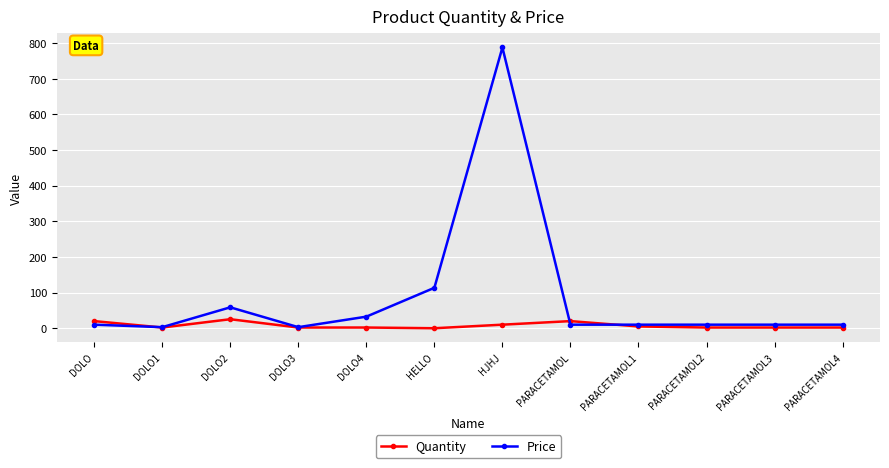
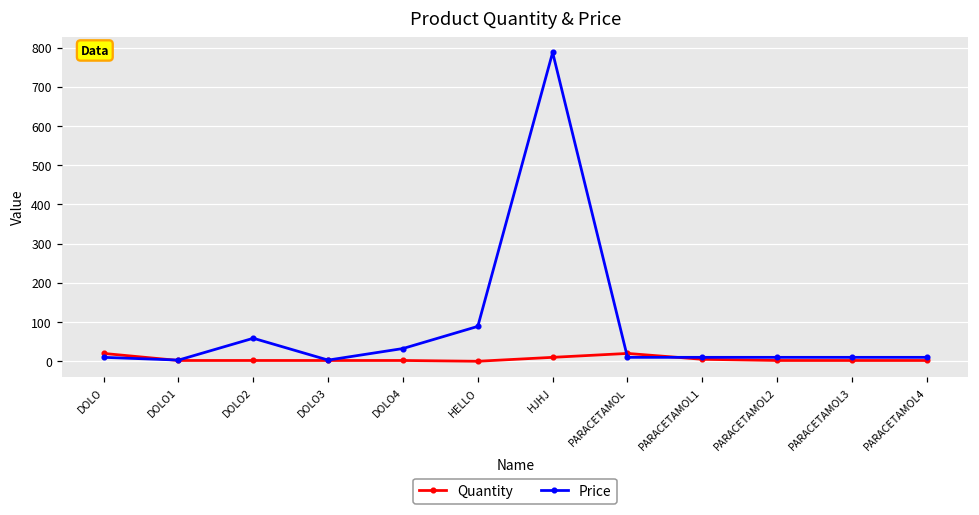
Quantity, DOLO2: 30 -> 0
Price, HELLO: 110 -> 90
